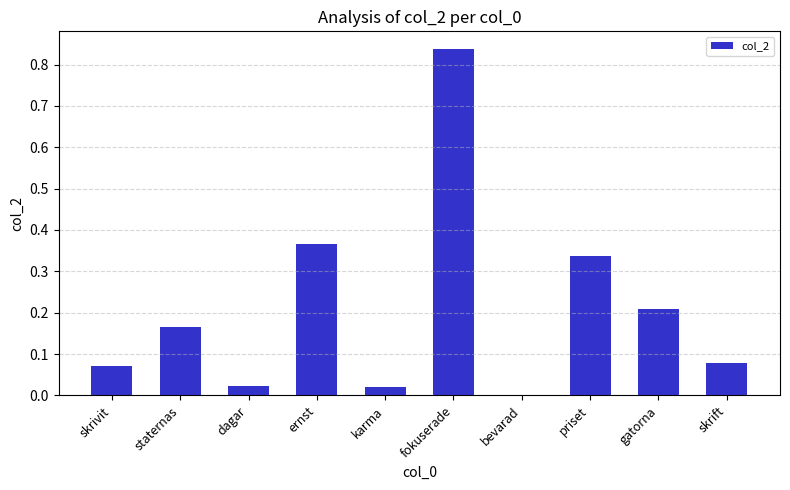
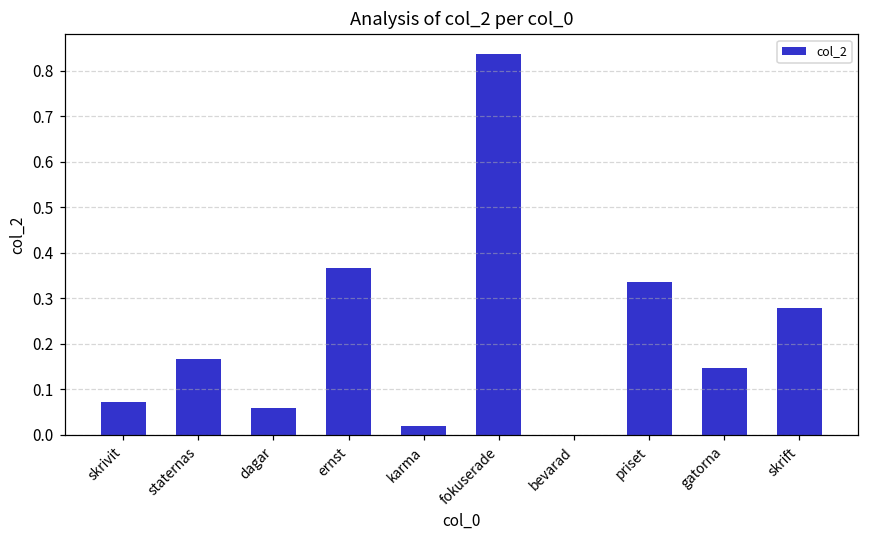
dagar: 0.02 -> 0.06
gatorna: 0.21 -> 0.15
skrift: 0.08 -> 0.28
